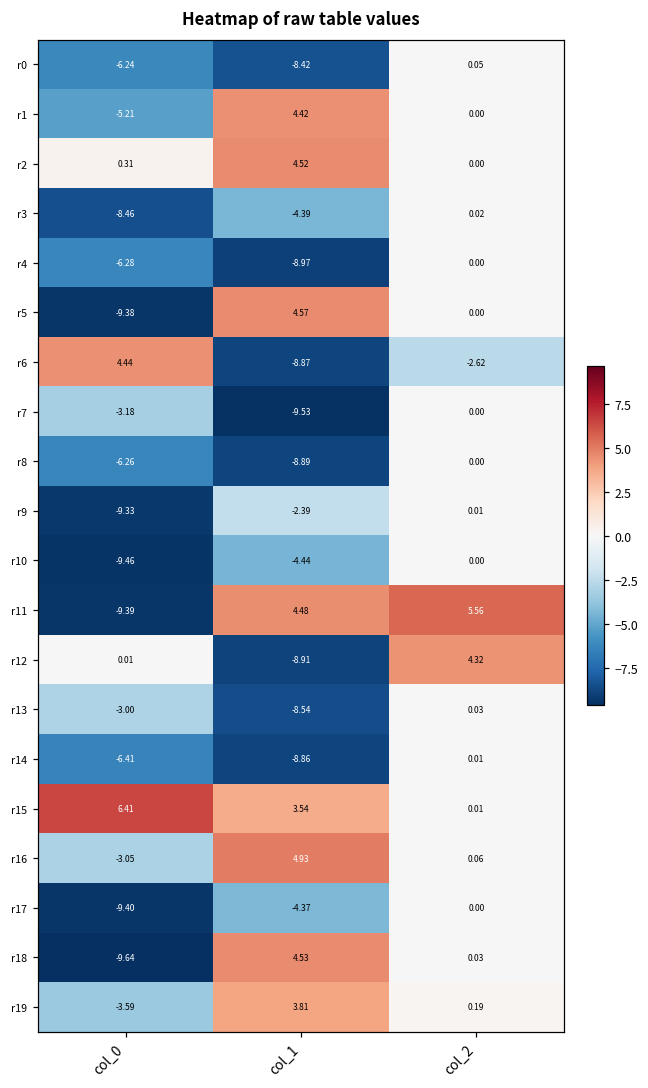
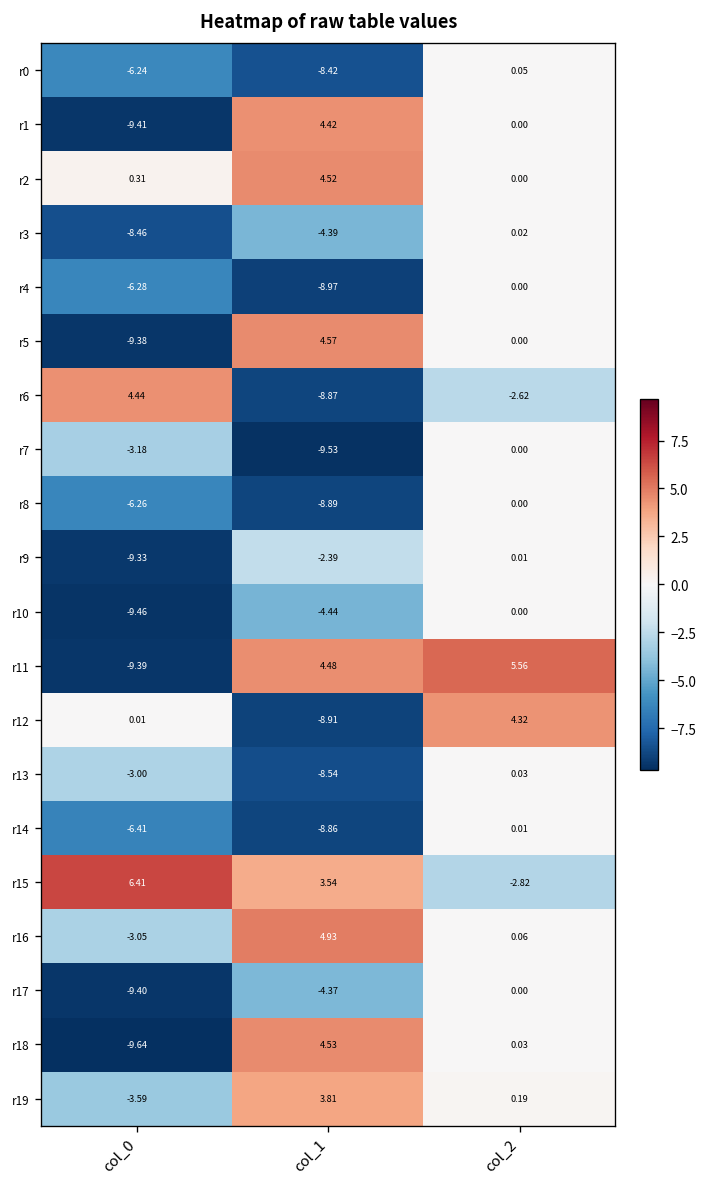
r1, col_0: -5.21 -> -9.41
r15, col_2: 0.01 -> -2.82
